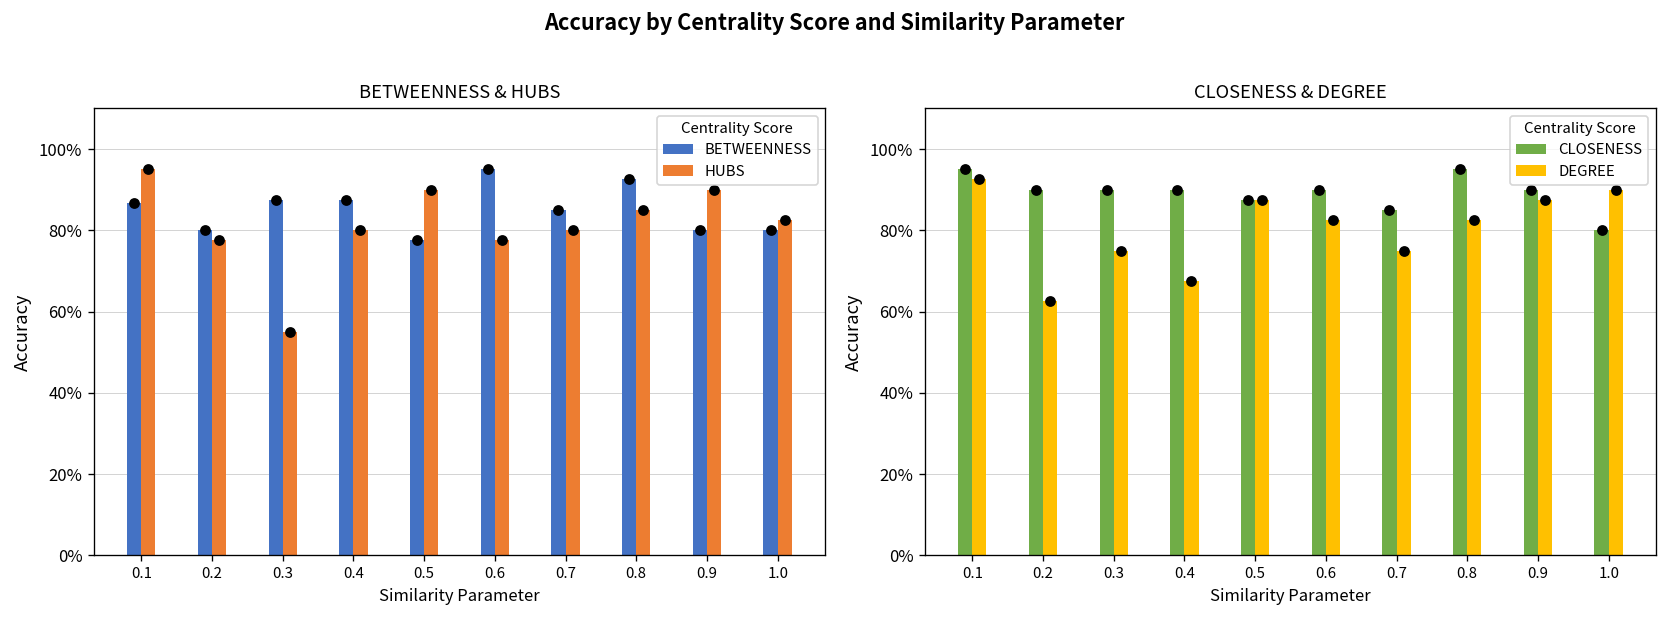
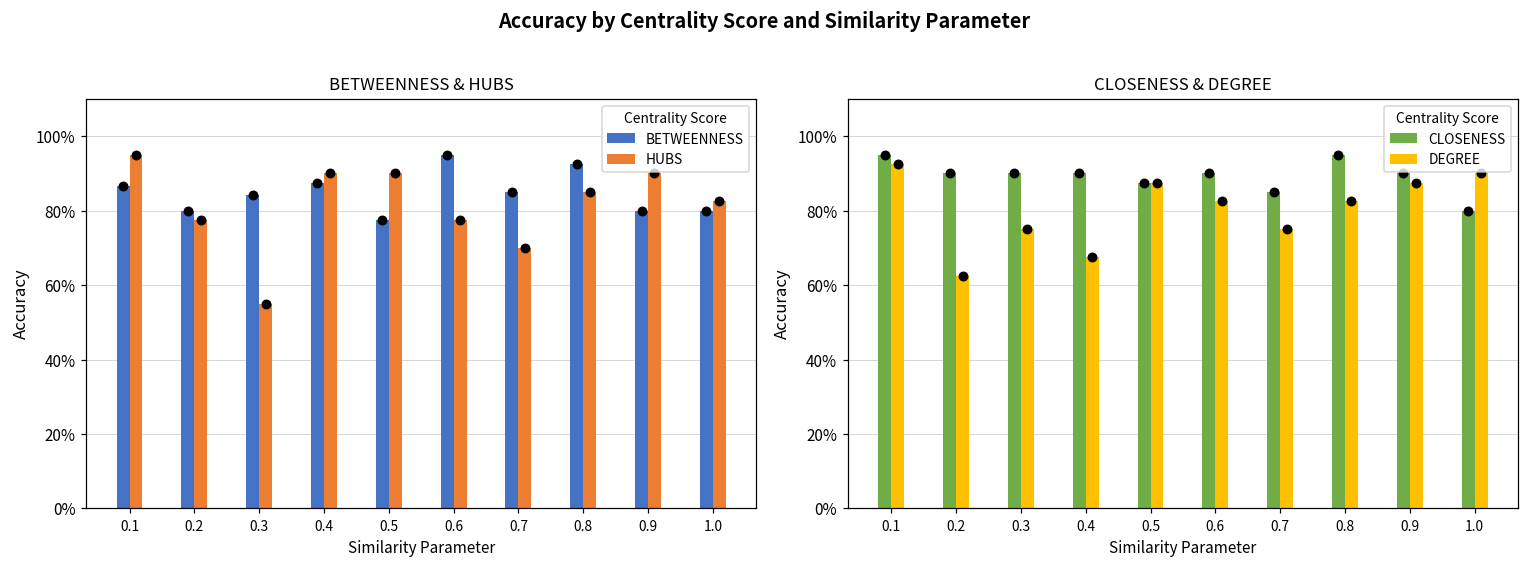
BETWEENNESS & HUBS, BETWEENNESS, 0.3: 88% -> 84%
BETWEENNESS & HUBS, HUBS, 0.4: 80% -> 90%
BETWEENNESS & HUBS, HUBS, 0.7: 80% -> 70%
